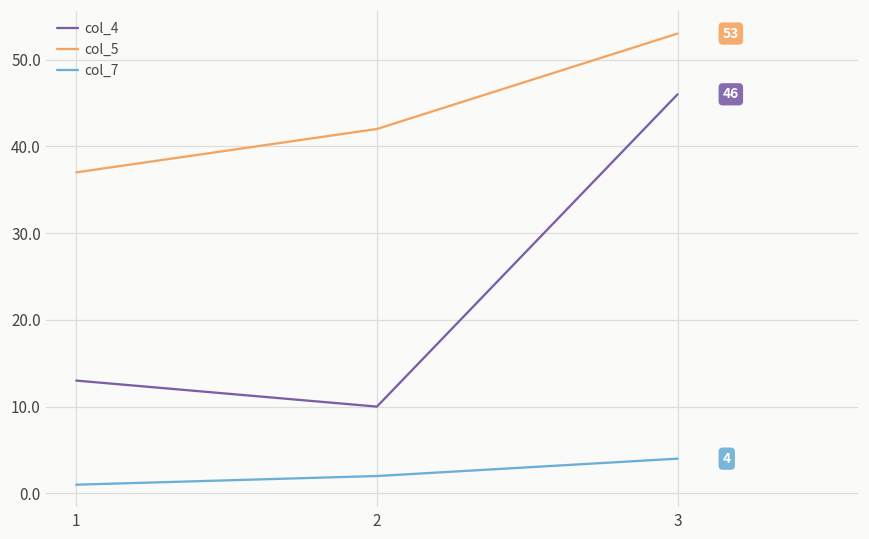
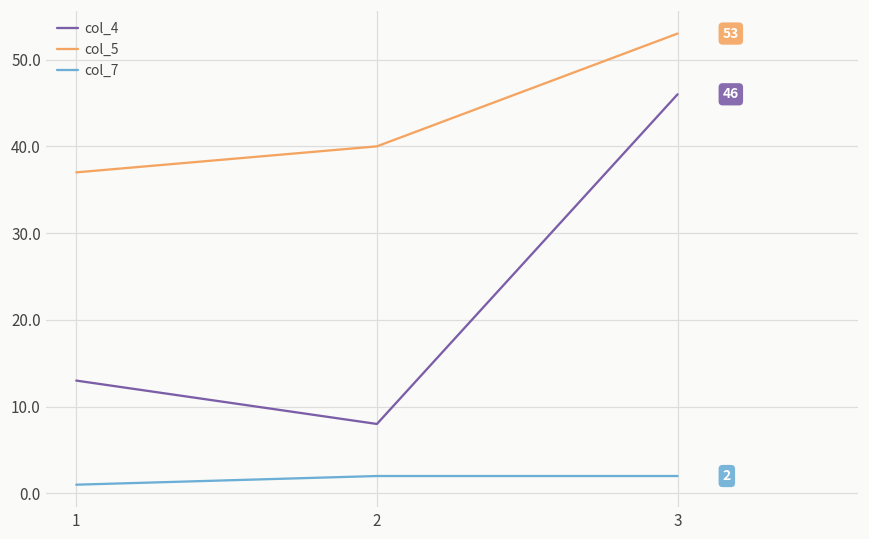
col_4, 2: 10 -> 8
col_5, 2: 42 -> 40
col_7, 3: 4 -> 2
